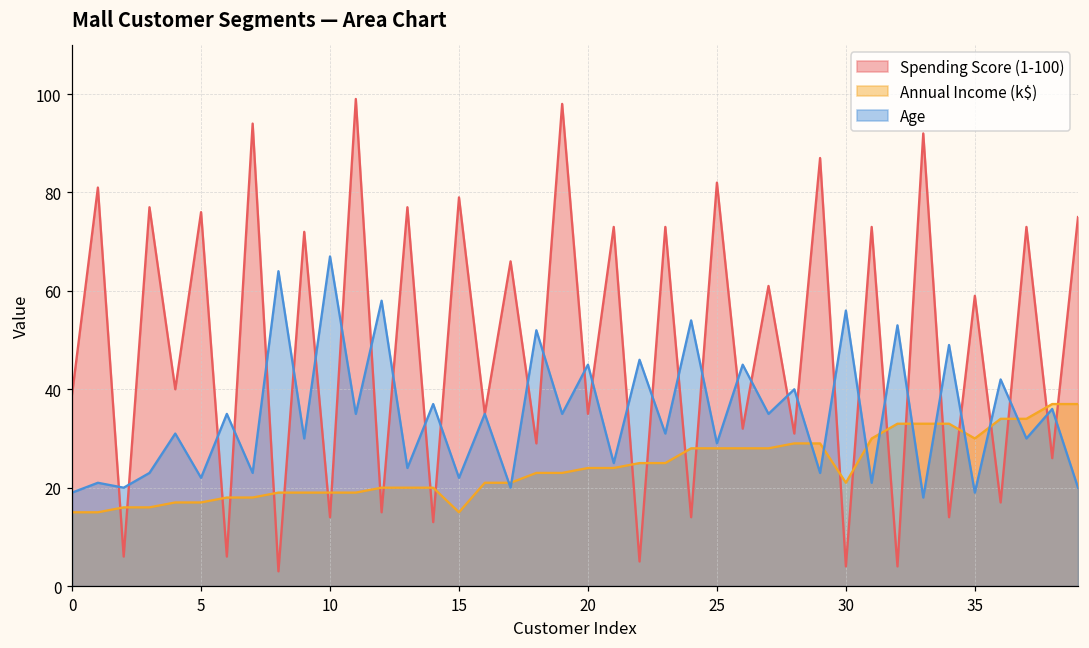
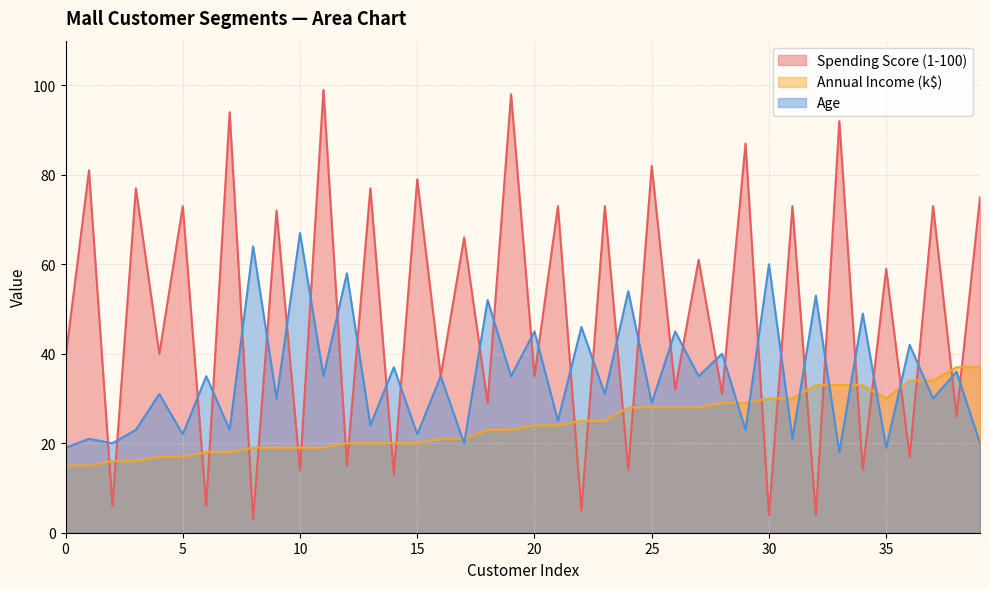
Spending Score (1-100), 5: 76 -> 73
Annual Income (k$), 15: 15 -> 20
Annual Income (k$), 30: 21 -> 30
Age, 30: 56 -> 60
